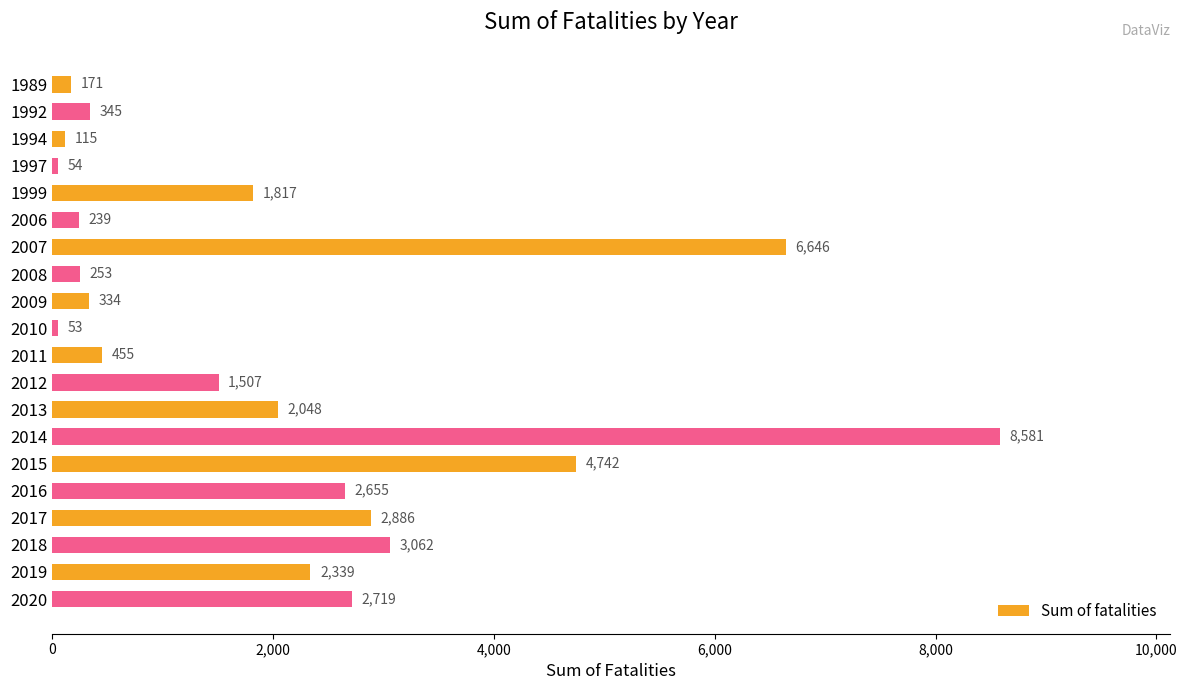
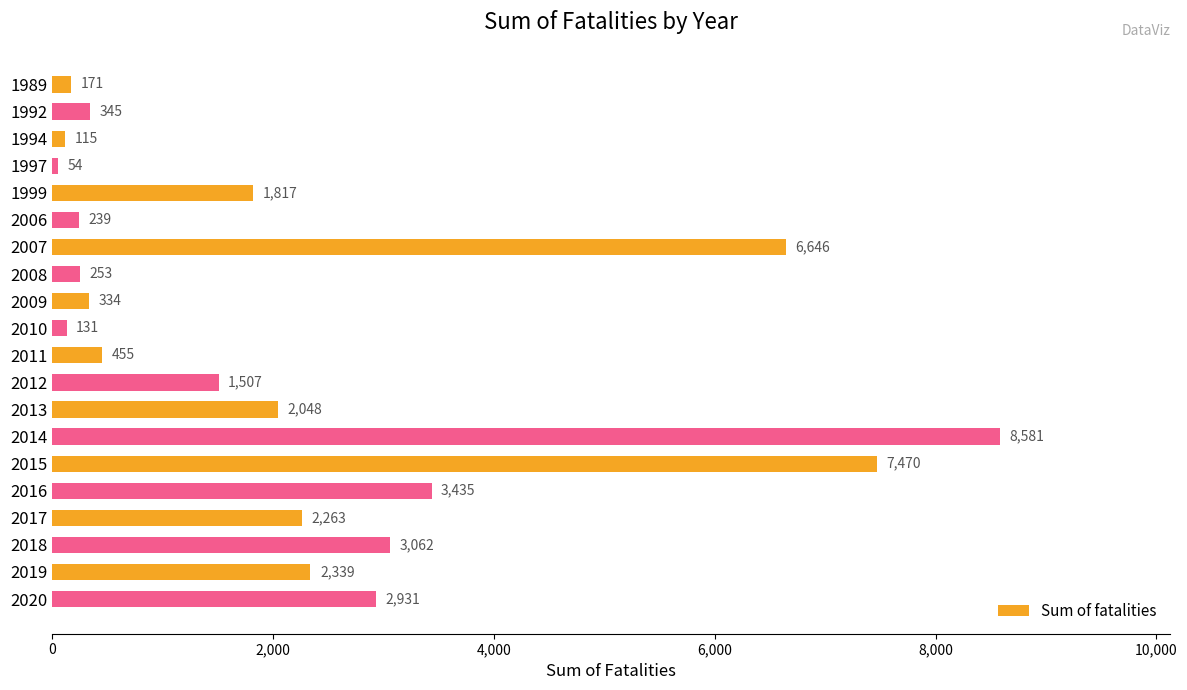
2010: 53 -> 131
2015: 4,742 -> 7,470
2016: 2,655 -> 3,435
2017: 2,886 -> 2,263
2020: 2,719 -> 2,931
